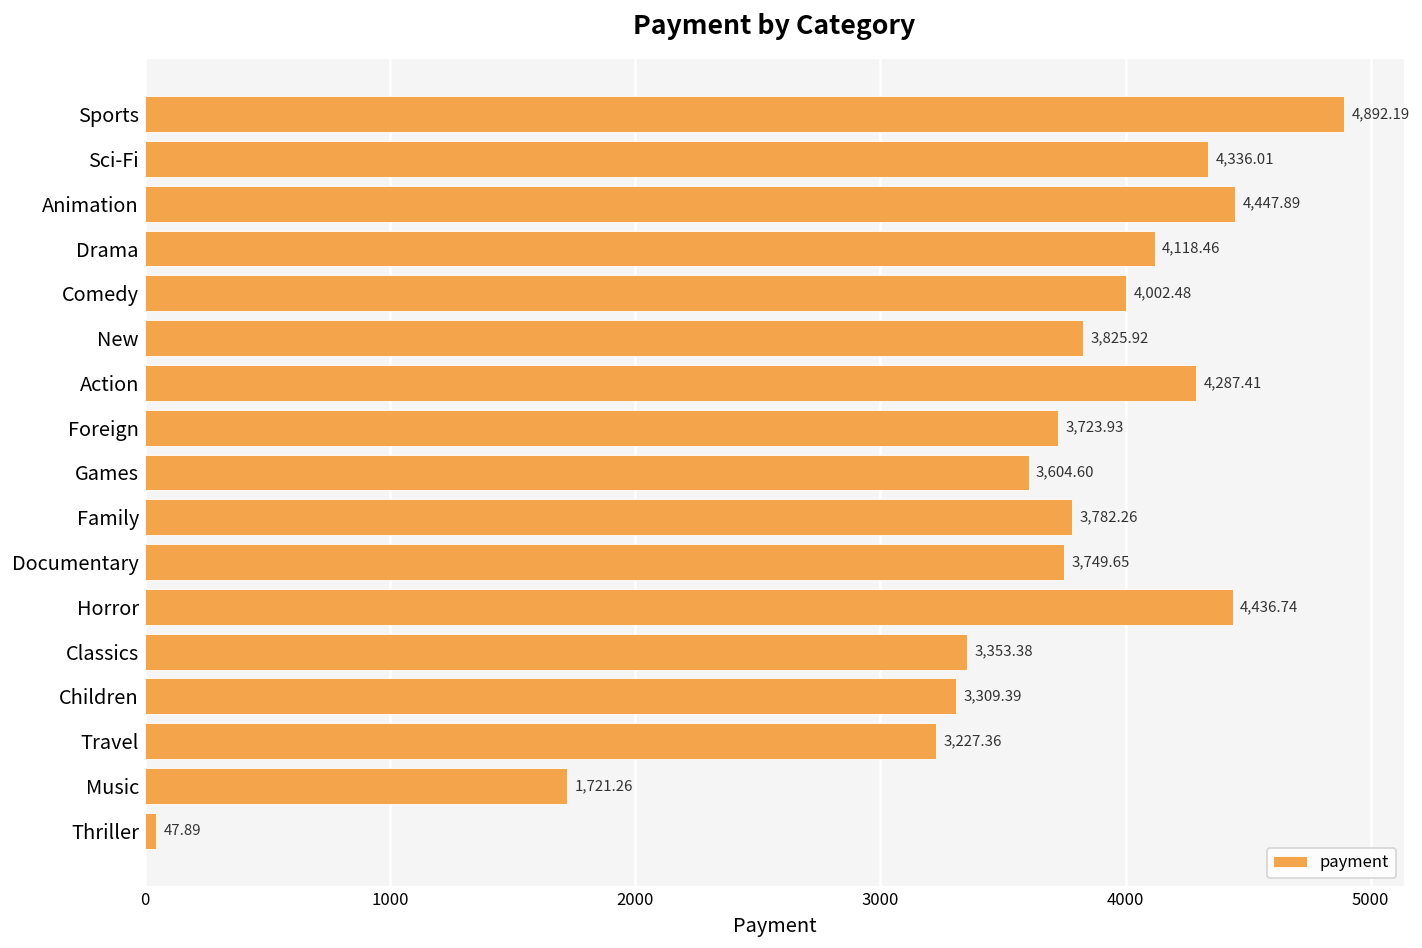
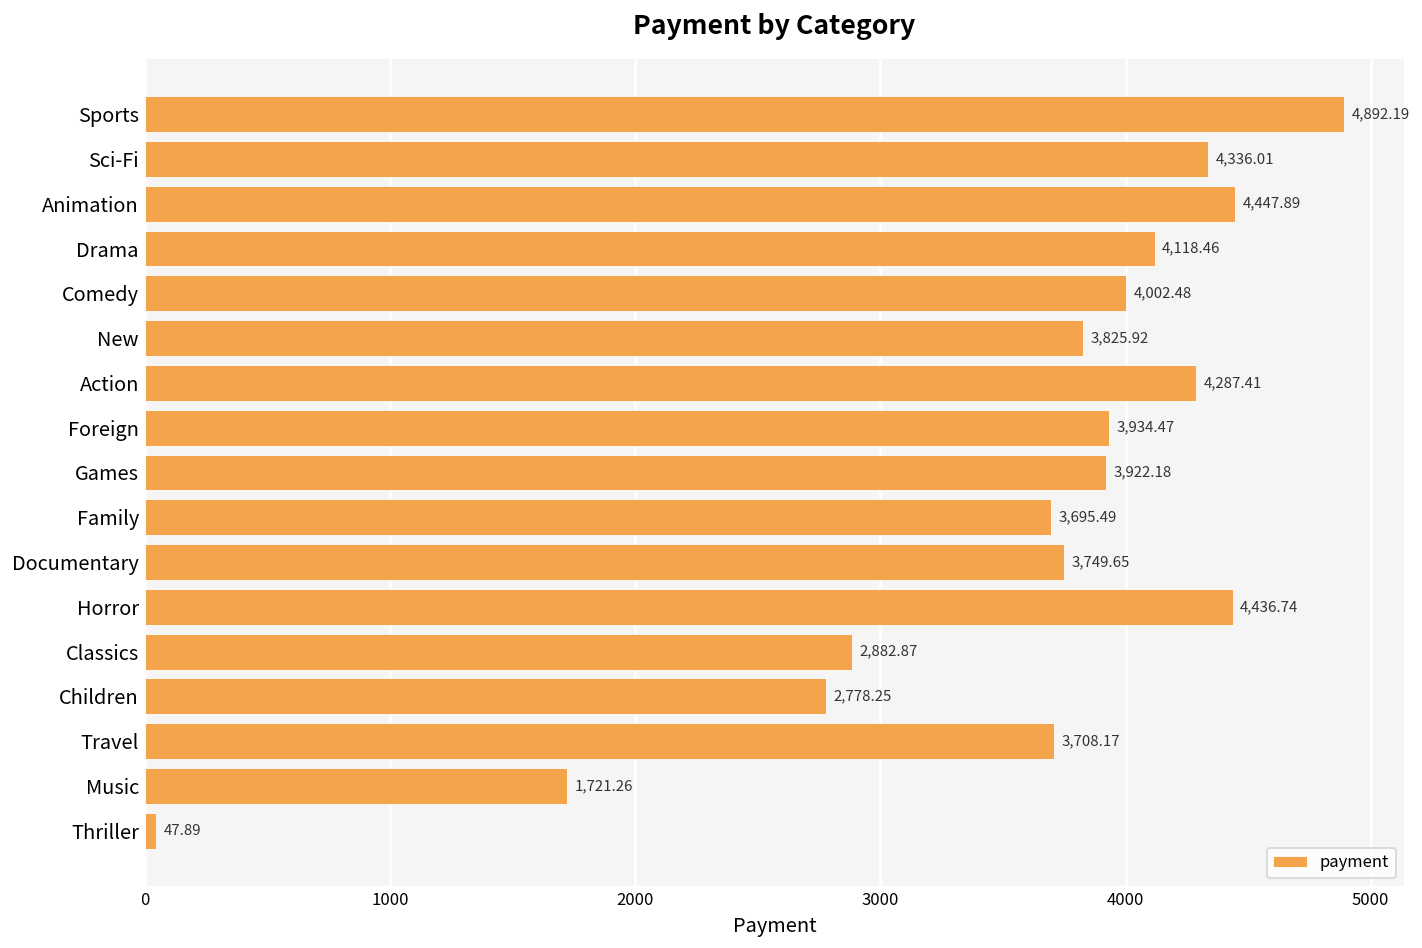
Foreign: 3,723.93 -> 3,934.47
Games: 3,604.60 -> 3,922.18
Family: 3,782.26 -> 3,695.49
Classics: 3,353.38 -> 2,882.87
Children: 3,309.39 -> 2,778.25
Travel: 3,227.36 -> 3,708.17
